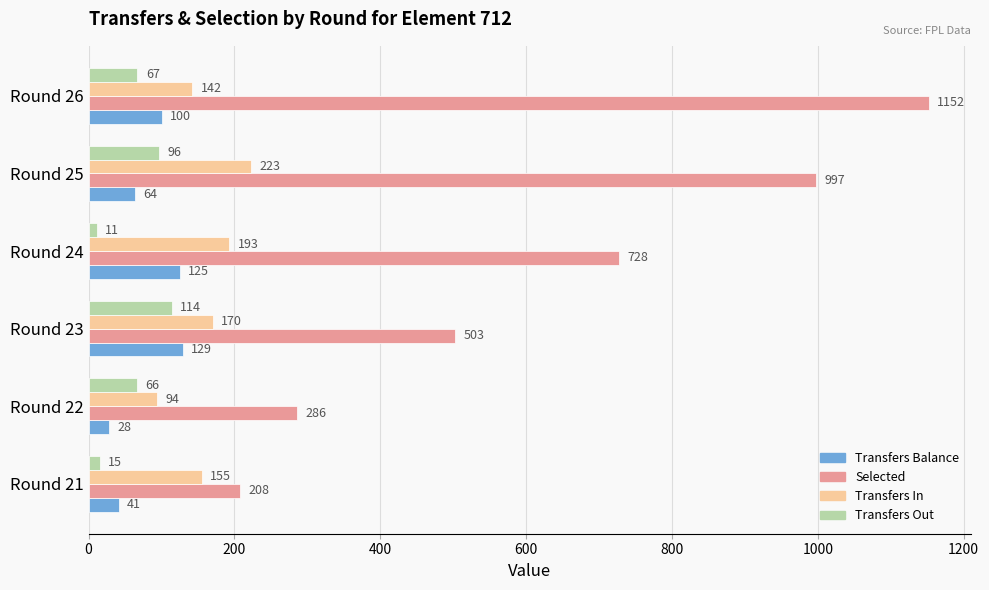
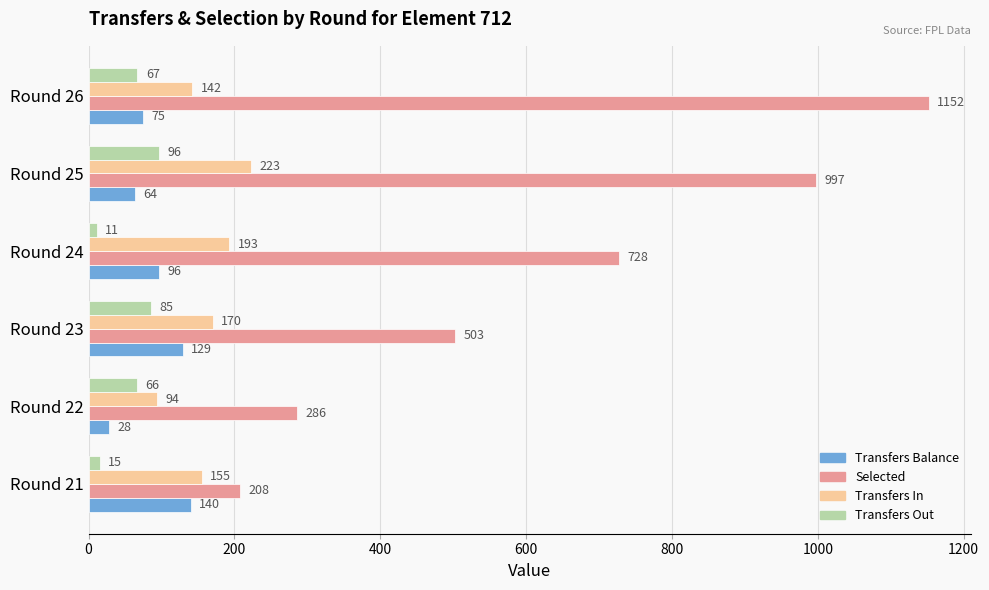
Transfers Balance, Round 26: 100 -> 75
Transfers Balance, Round 24: 125 -> 96
Transfers Out, Round 23: 114 -> 85
Transfers Balance, Round 21: 41 -> 140
